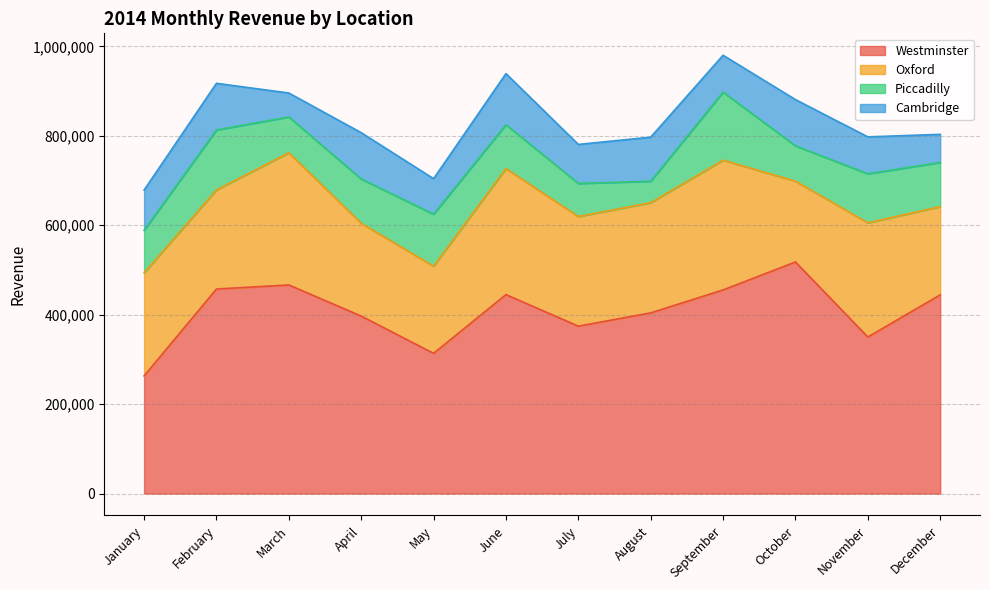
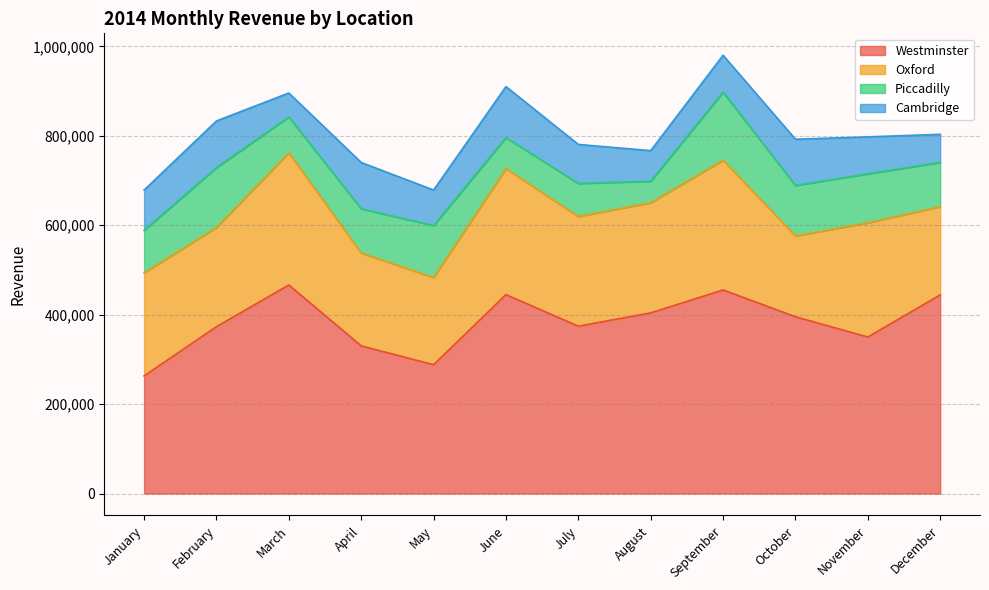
Westminster, February: 460,000 -> 370,000
Westminster, April: 400,000 -> 330,000
Westminster, May: 310,000 -> 290,000
Piccadilly, June: 100,000 -> 70,000
Cambridge, August: 100,000 -> 70,000
Westminster, October: 520,000 -> 400,000
Piccadilly, October: 80,000 -> 110,000
